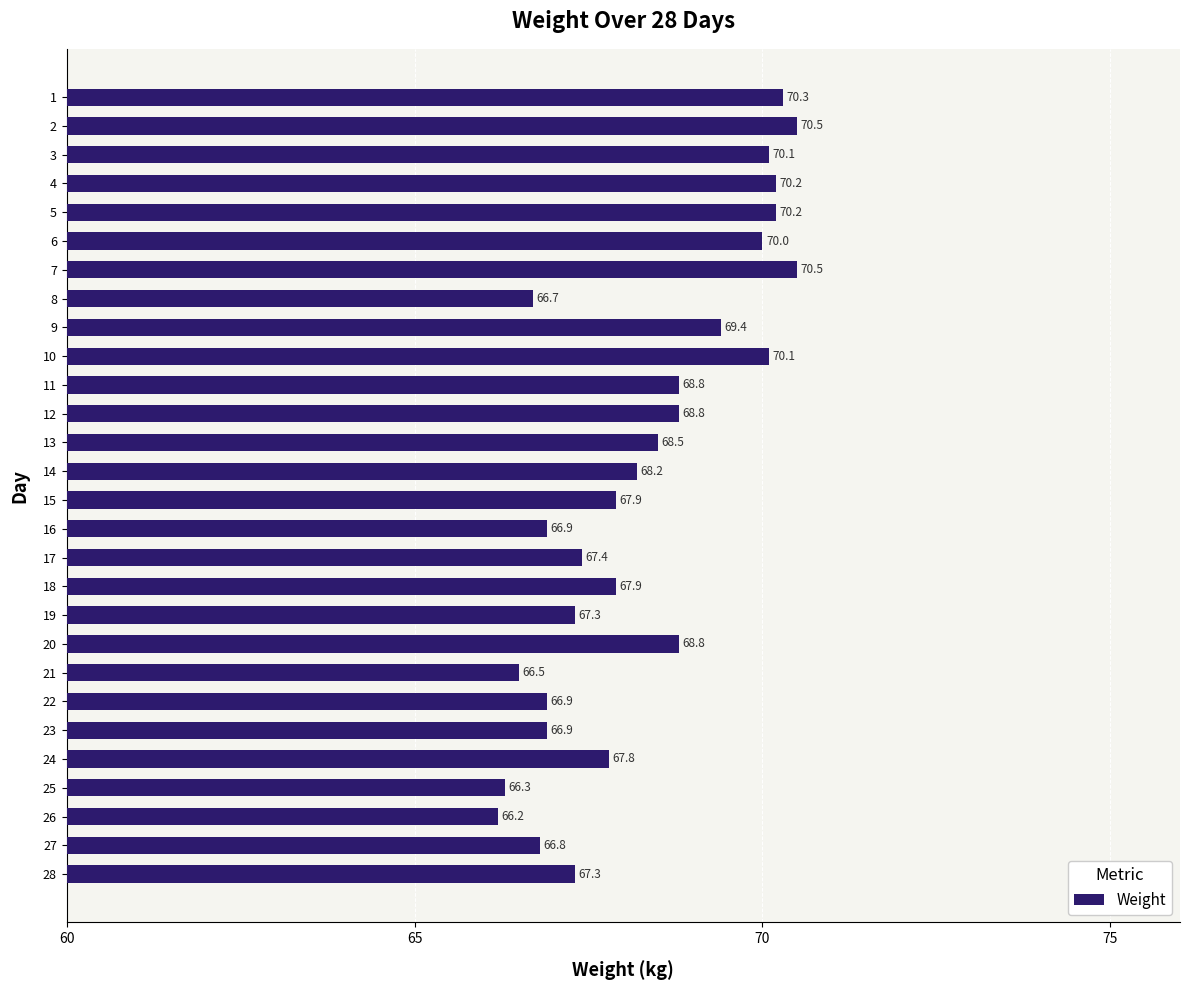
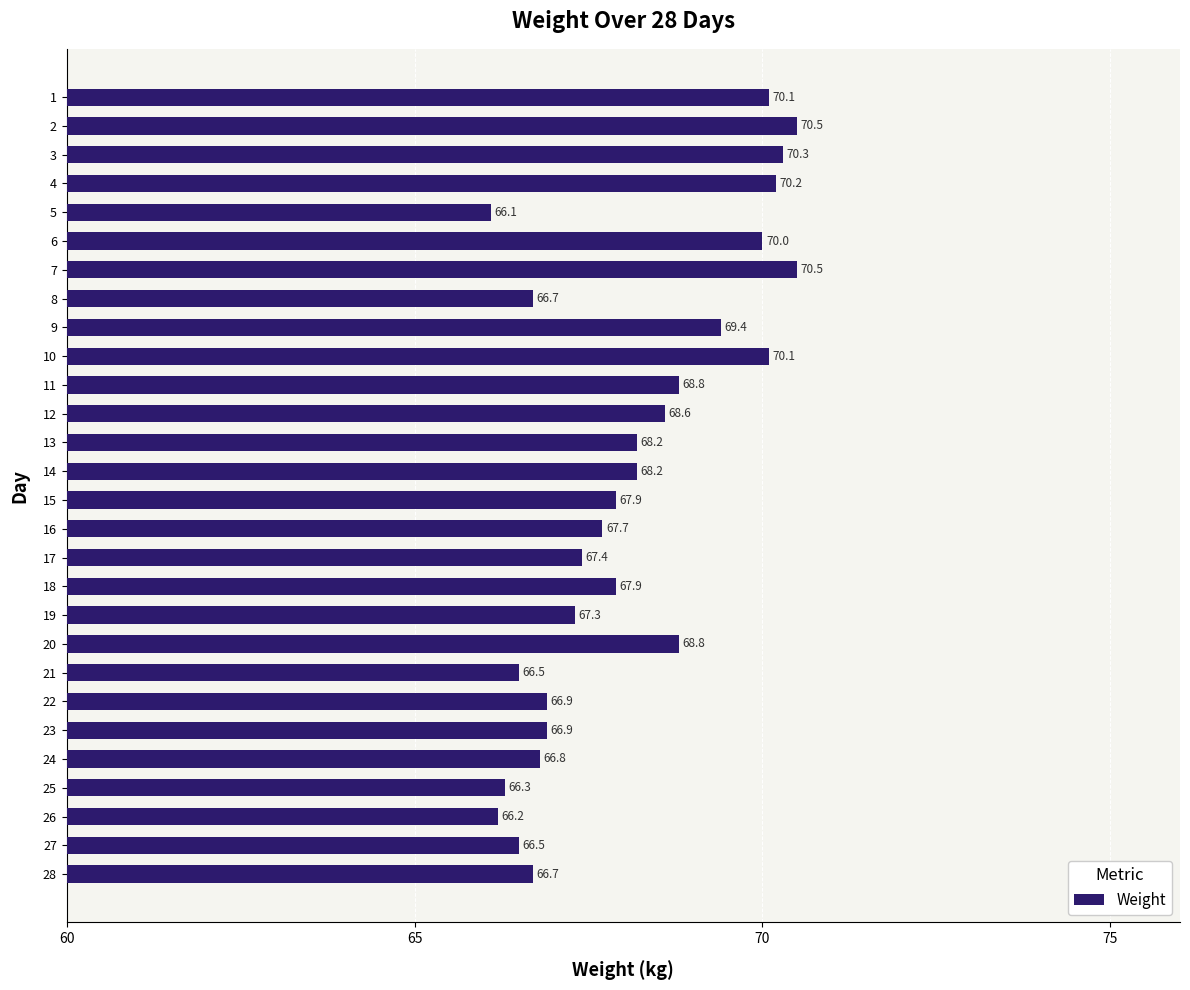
1: 70.3 -> 70.1
3: 70.1 -> 70.3
5: 70.2 -> 66.1
12: 68.8 -> 68.6
13: 68.5 -> 68.2
16: 66.9 -> 67.7
24: 67.8 -> 66.8
27: 66.8 -> 66.5
28: 67.3 -> 66.7
